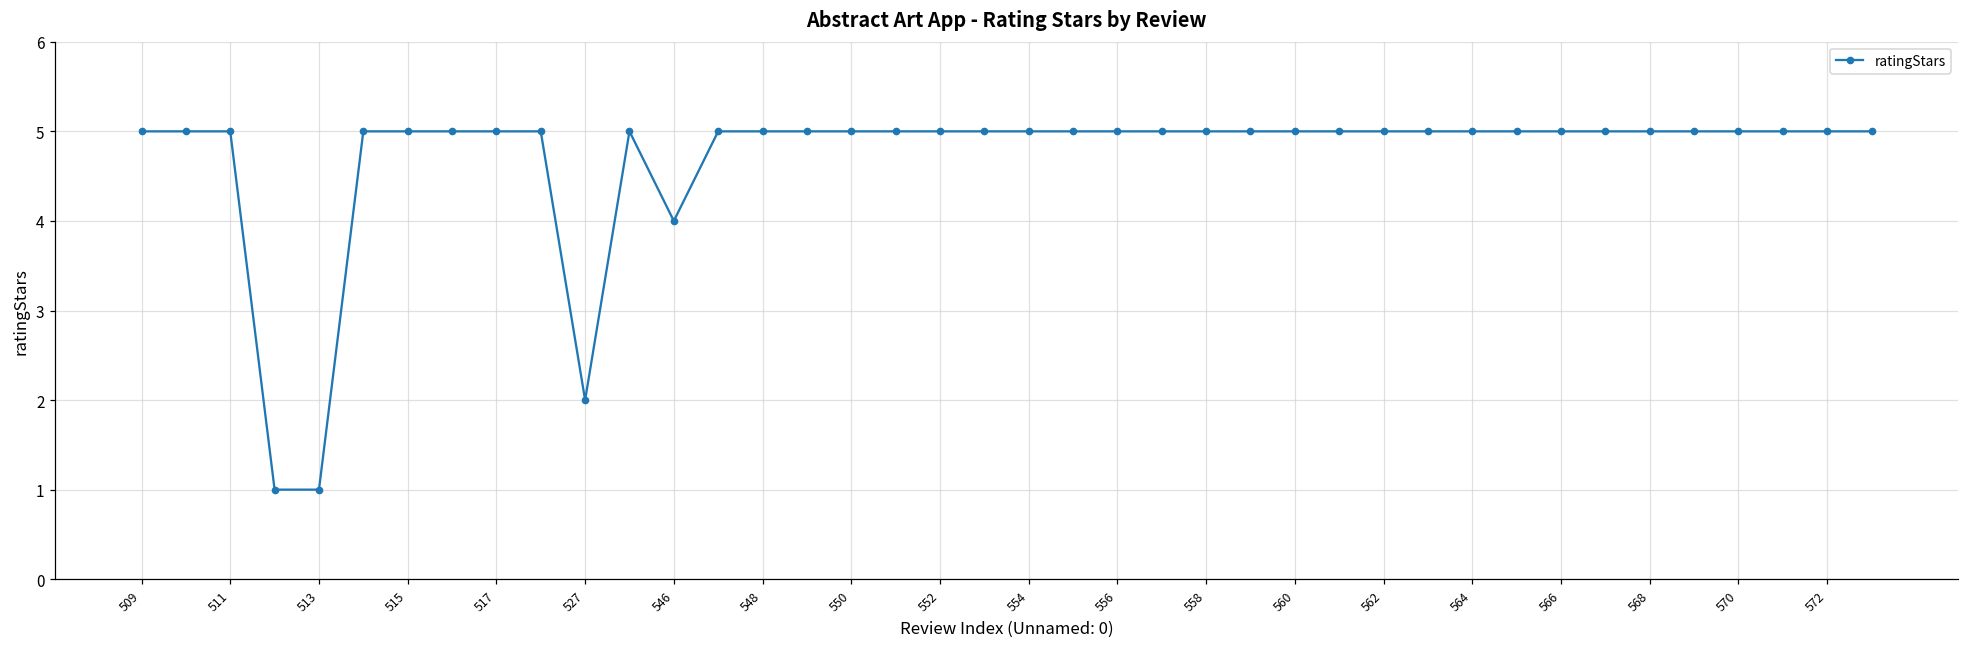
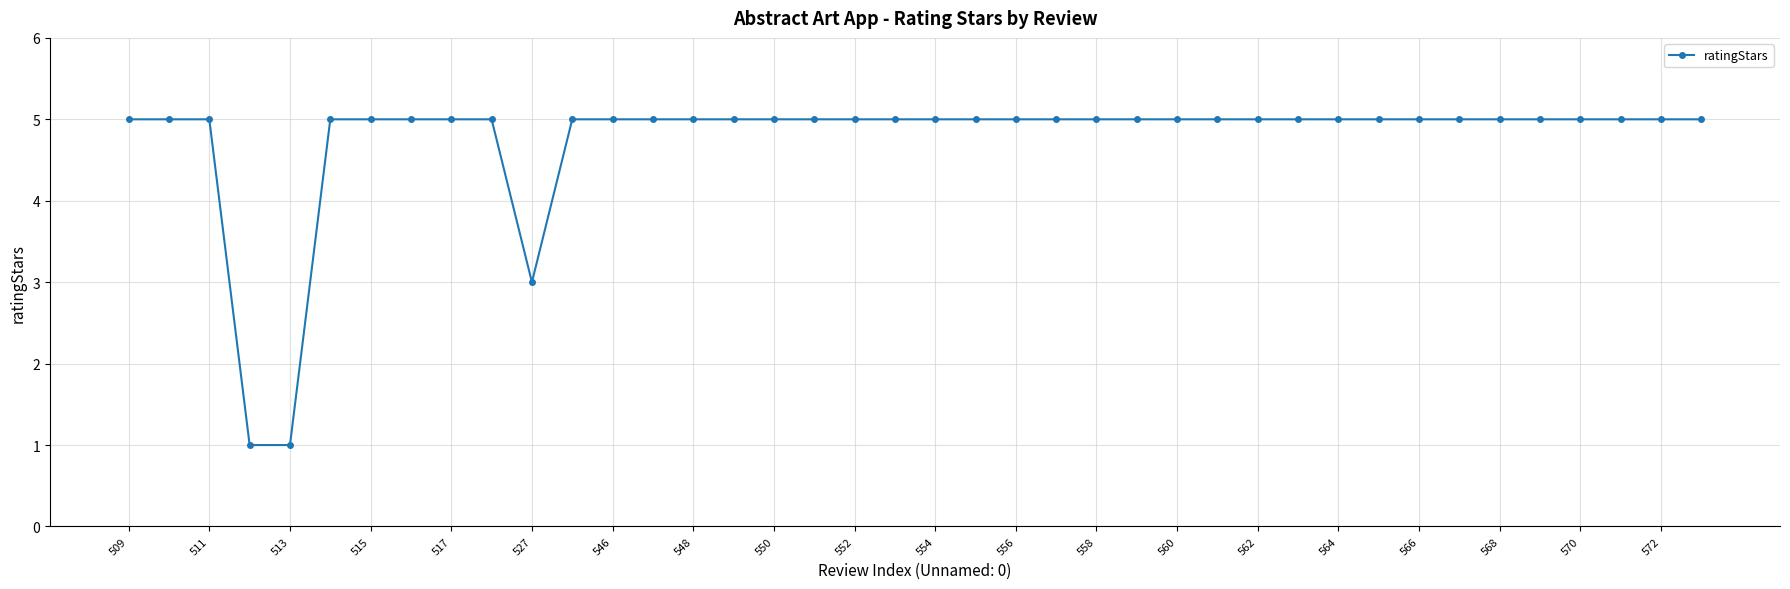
527: 2 -> 3
546: 4 -> 5
